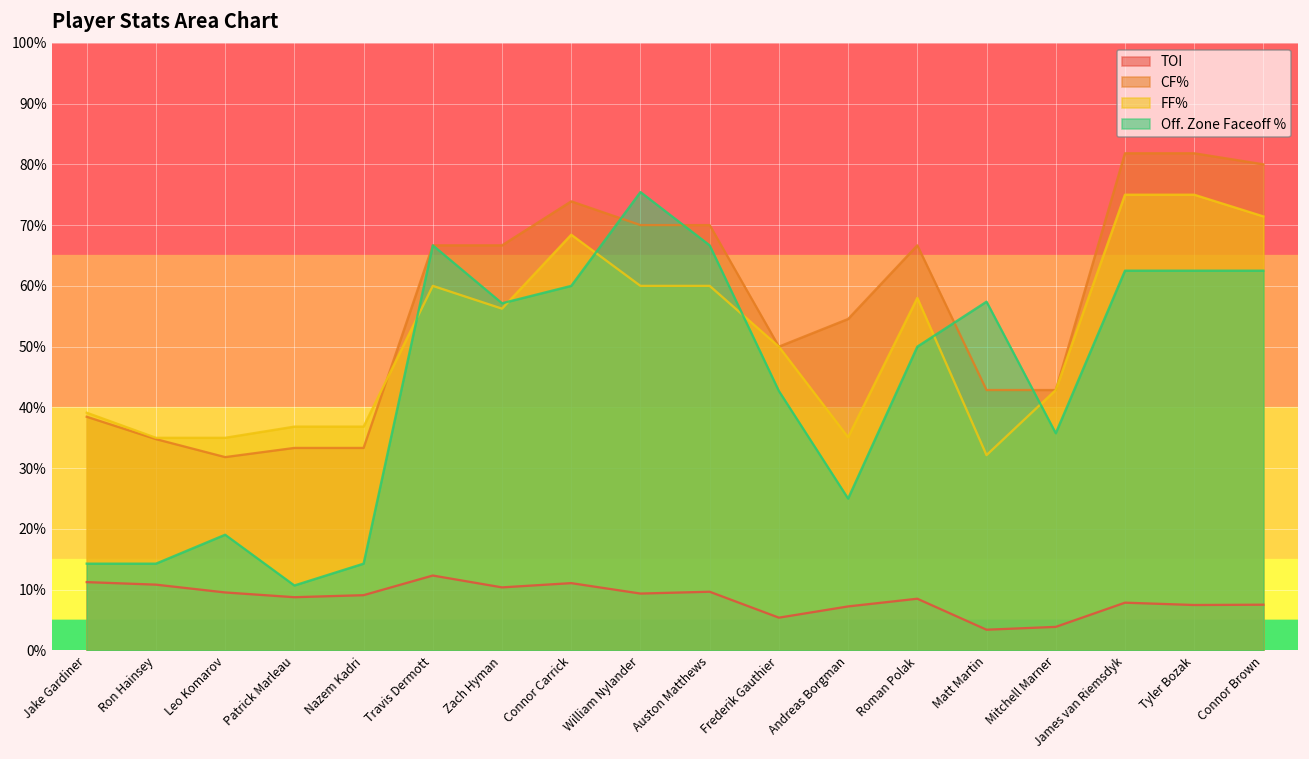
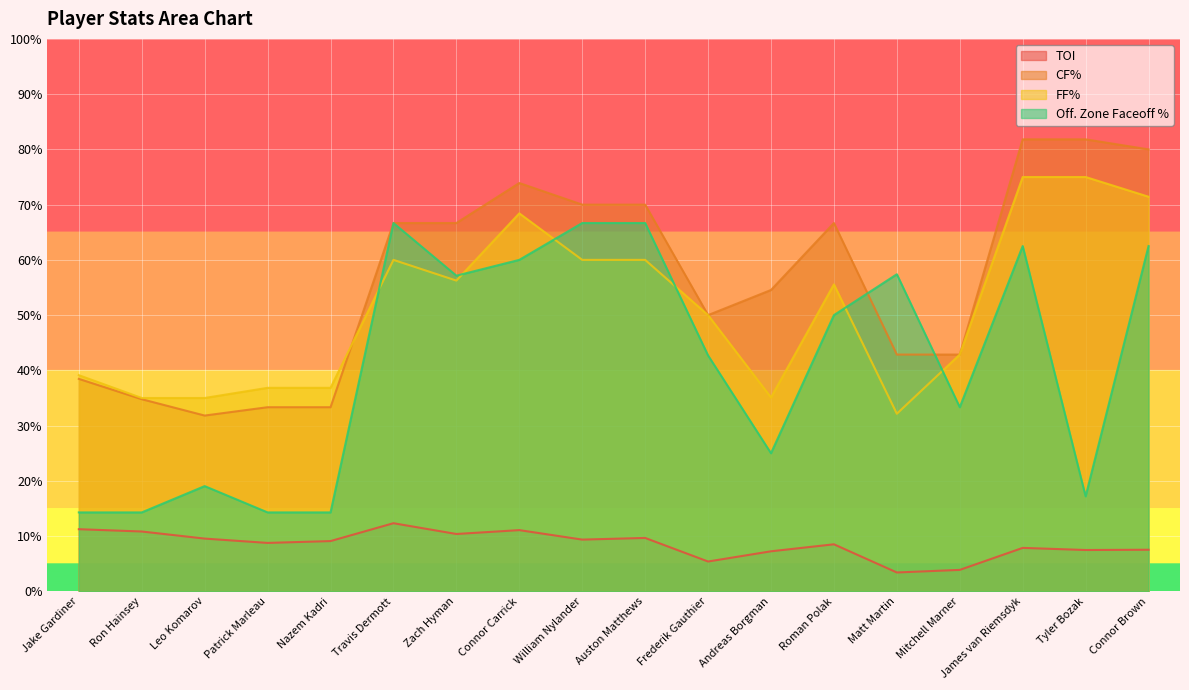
Off. Zone Faceoff %, Patrick Marleau: 11% -> 14%
Off. Zone Faceoff %, William Nylander: 75% -> 67%
FF%, Roman Polak: 58% -> 56%
Off. Zone Faceoff %, Mitchell Marner: 36% -> 33%
Off. Zone Faceoff %, Tyler Bozak: 63% -> 17%
